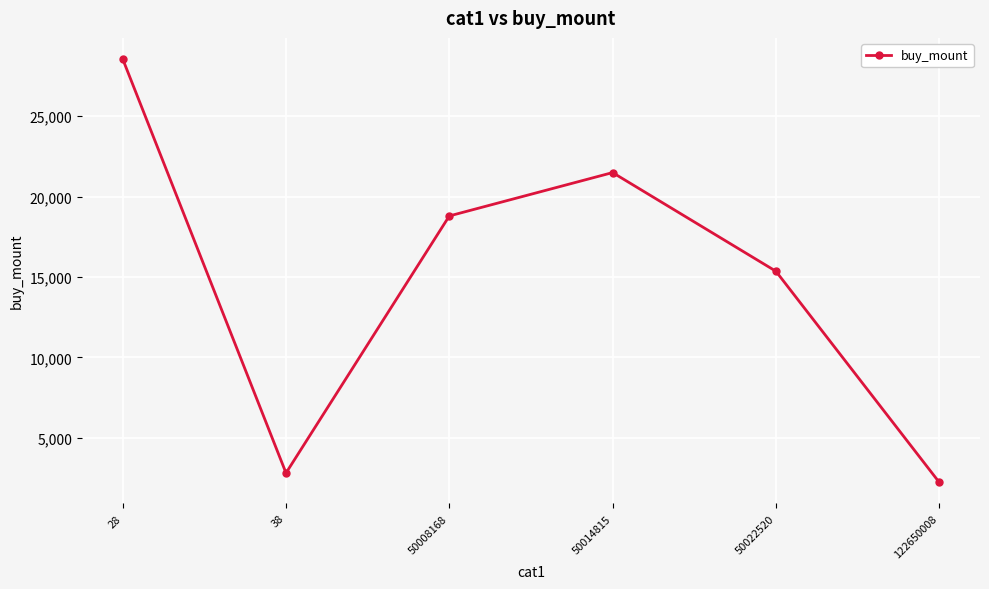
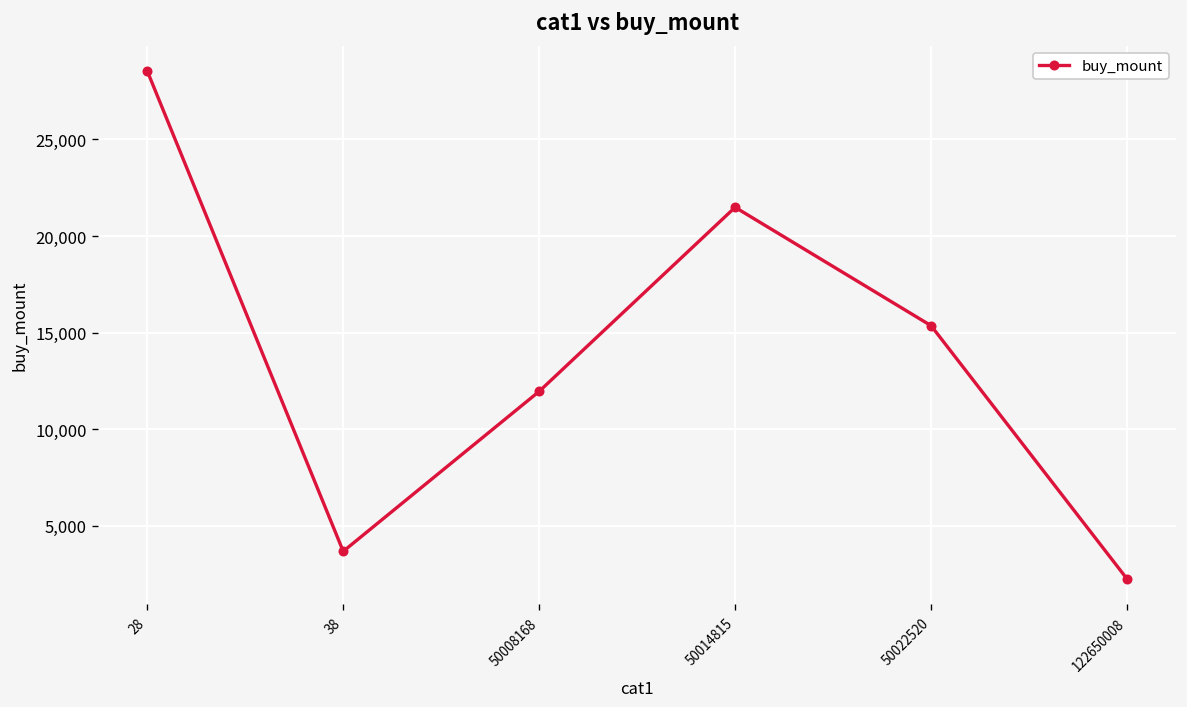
38: 2,800 -> 3,700
50008168: 18,800 -> 12,000
